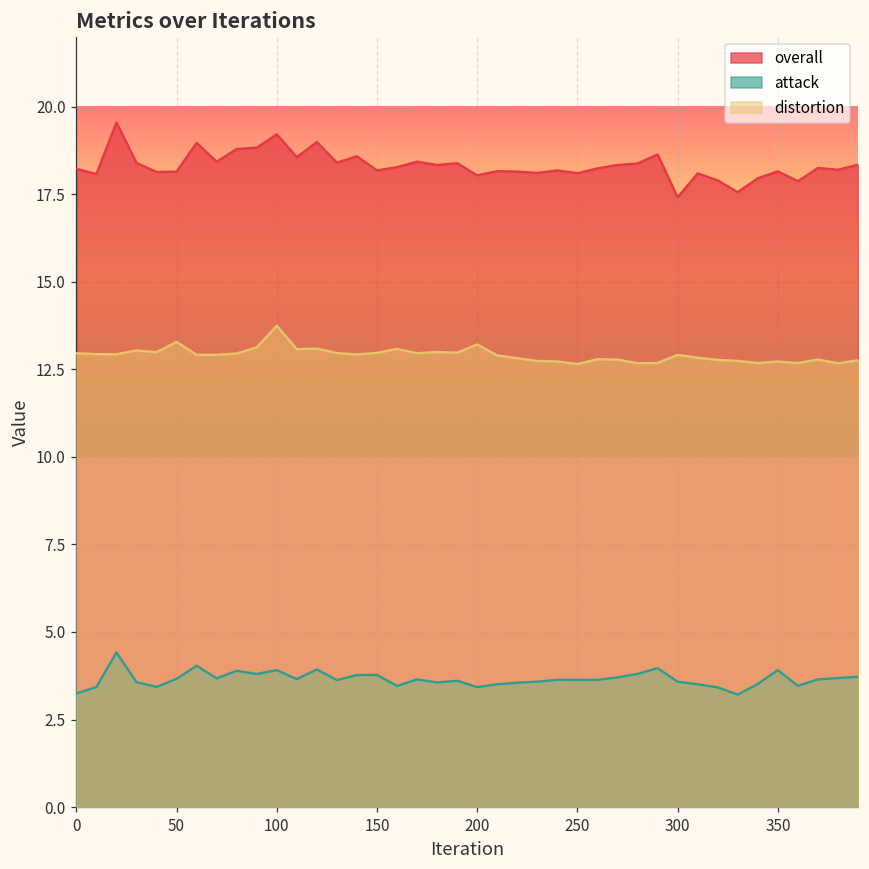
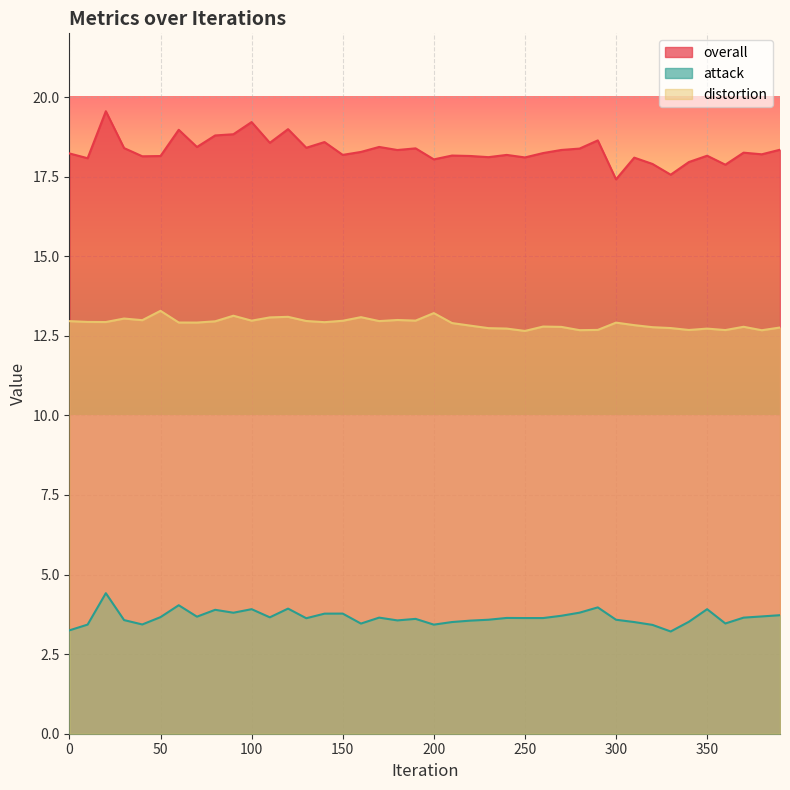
distortion, 100: 13.7 -> 13.0
